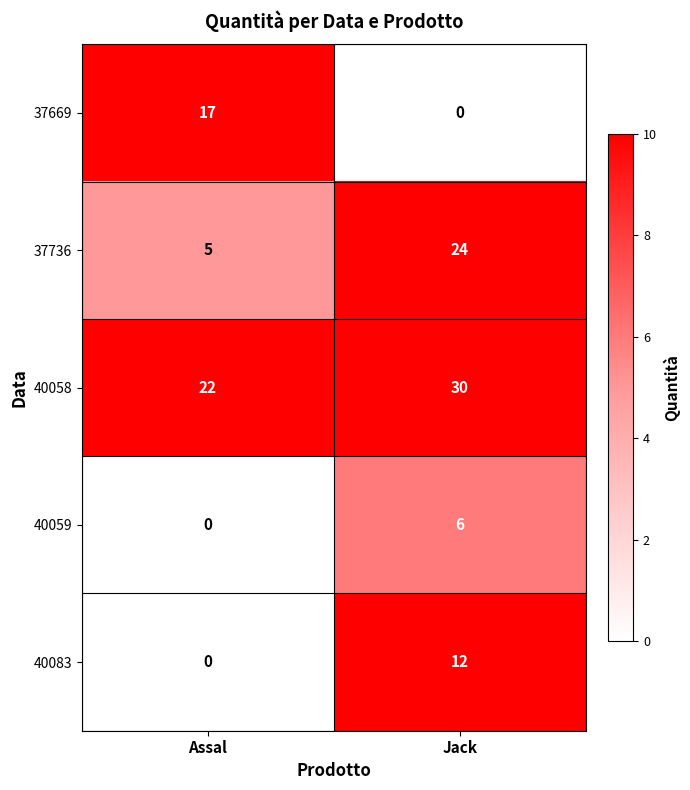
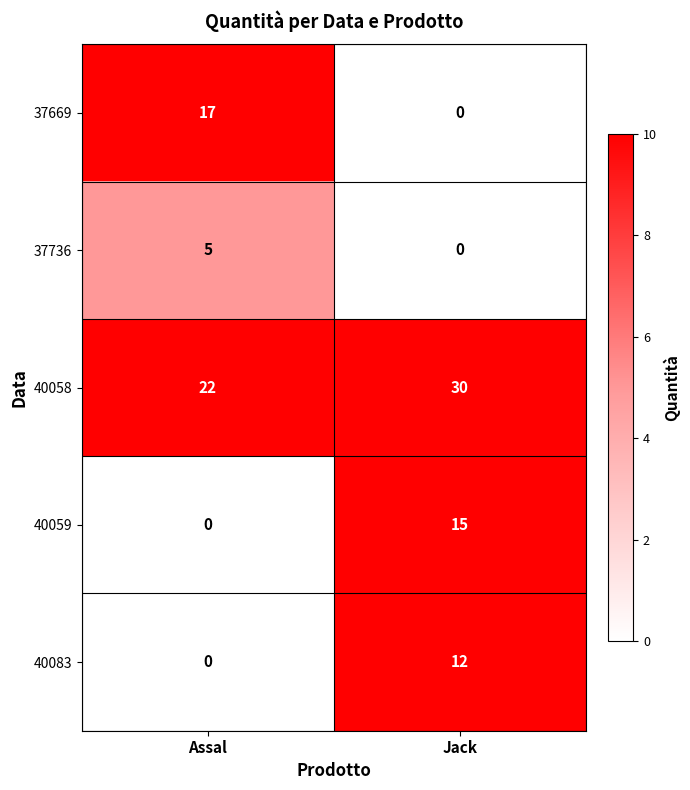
37736, Jack: 24 -> 0
40059, Jack: 6 -> 15
